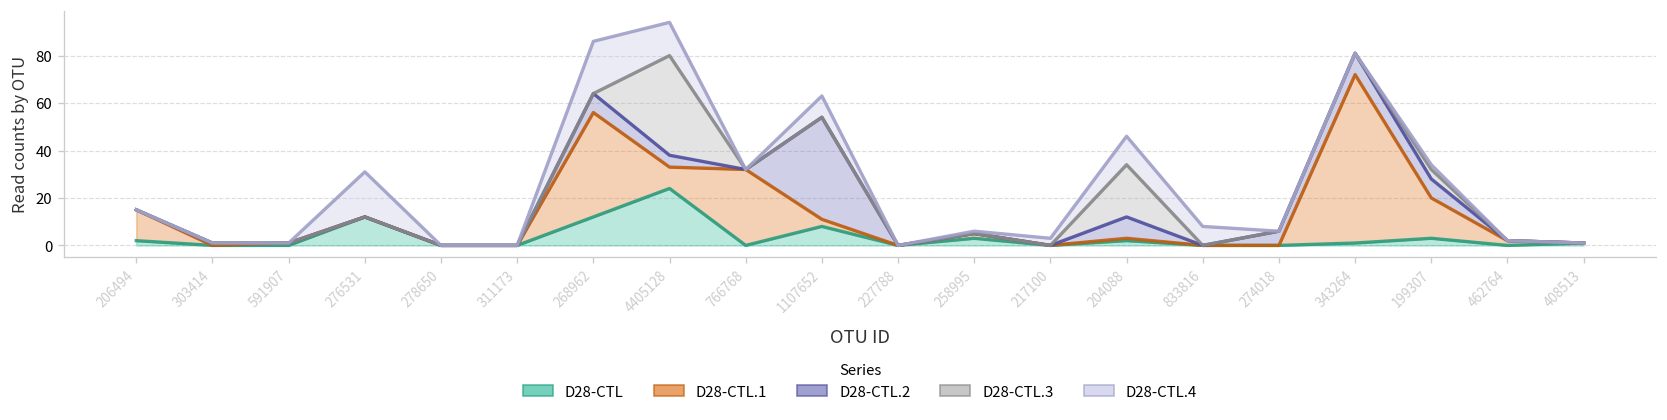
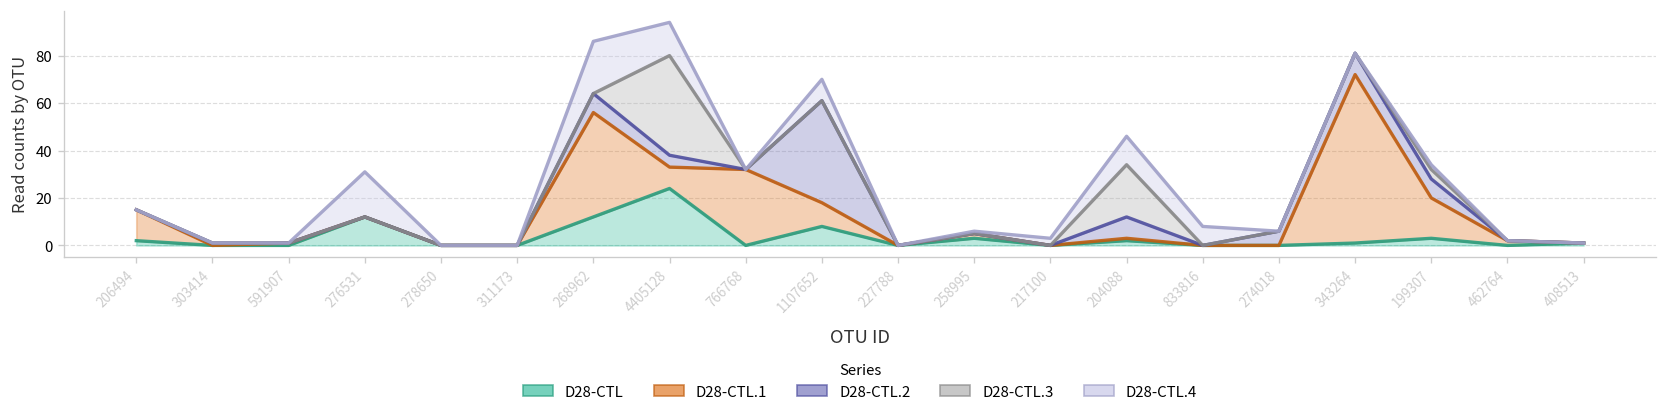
D28-CTL.1, 1107652: 3 -> 10
